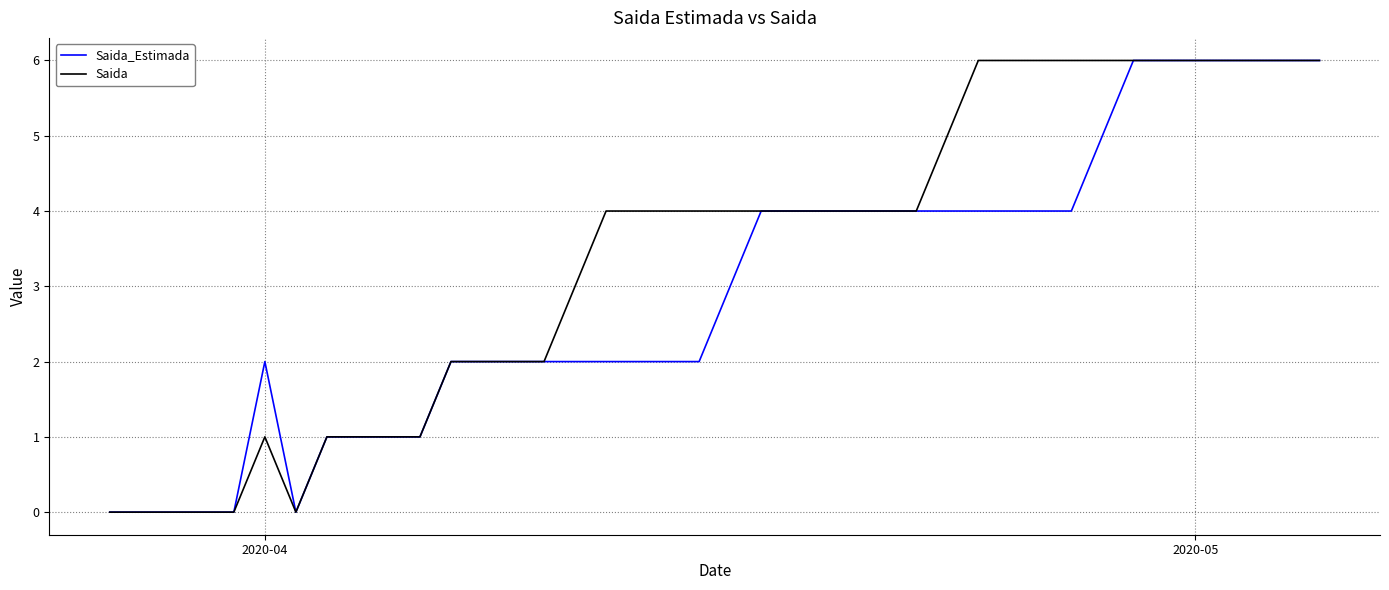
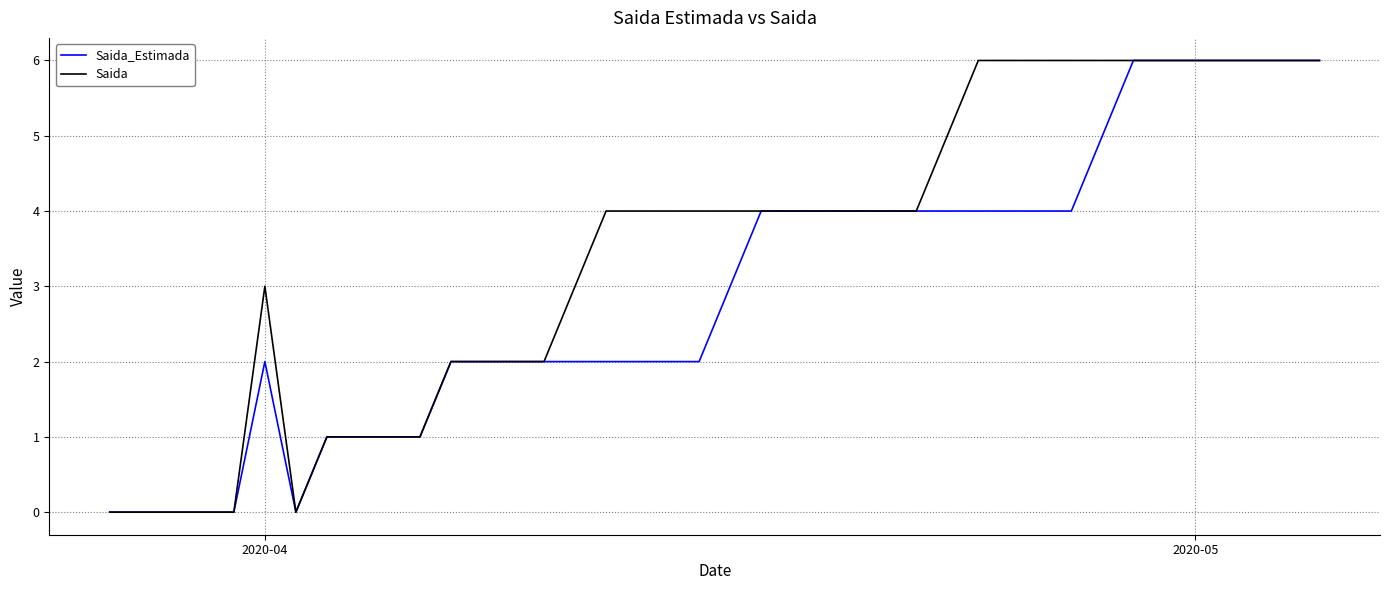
Saida, 2020-04: 1 -> 3
